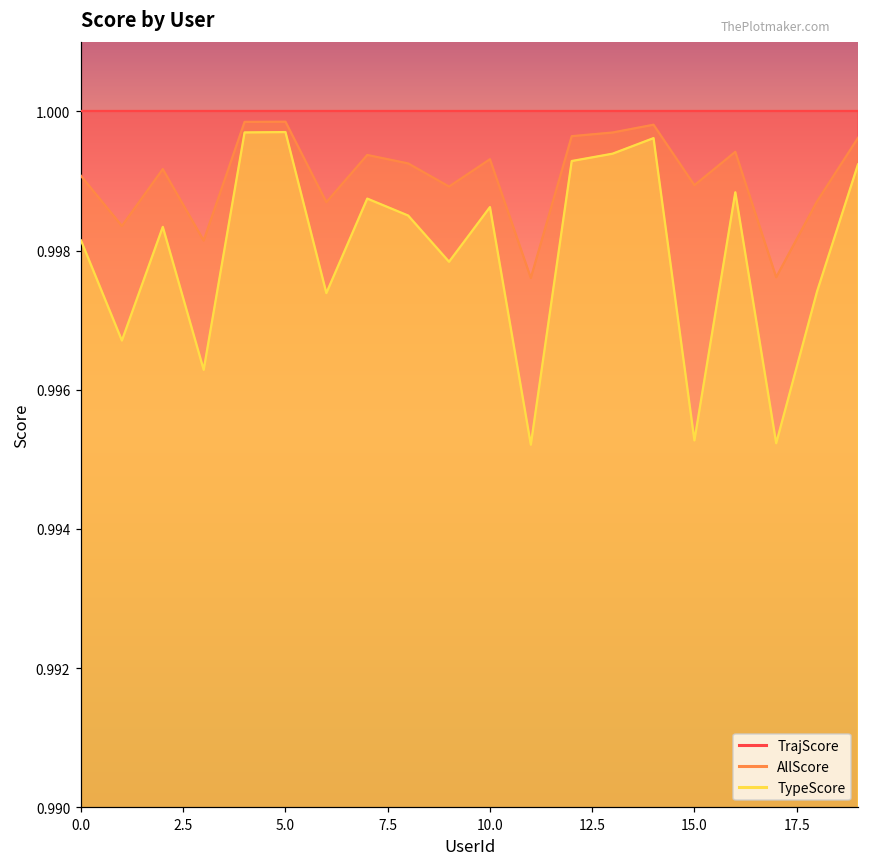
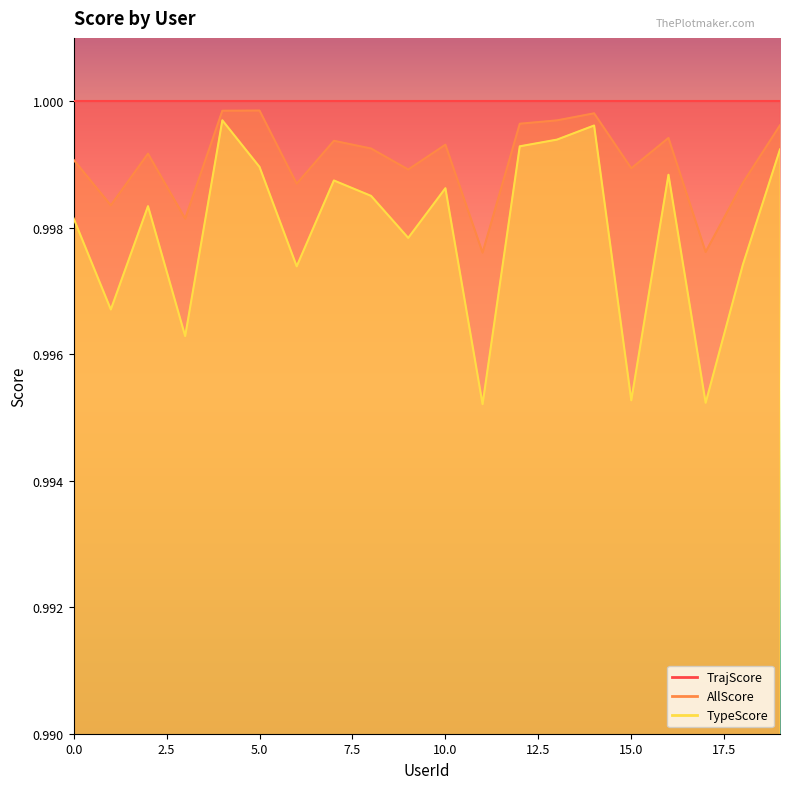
TypeScore, 5.0: 0.9997 -> 0.9990
